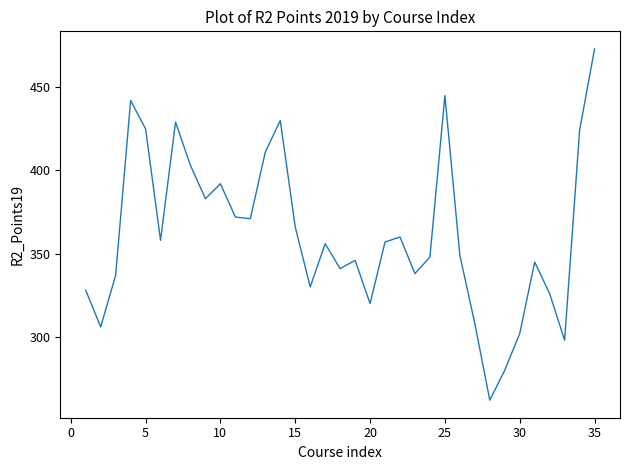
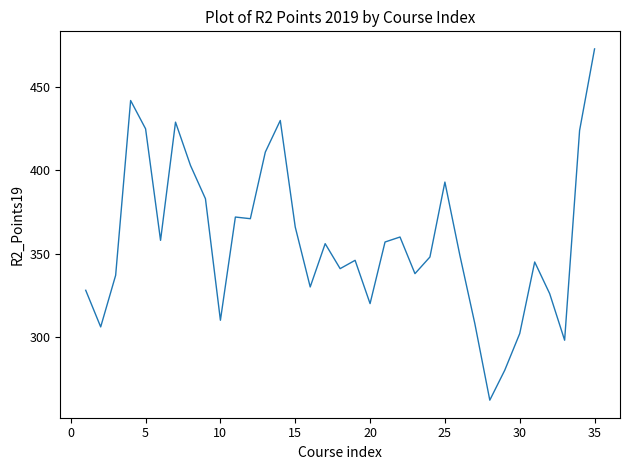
10: 392 -> 310
25: 445 -> 393
